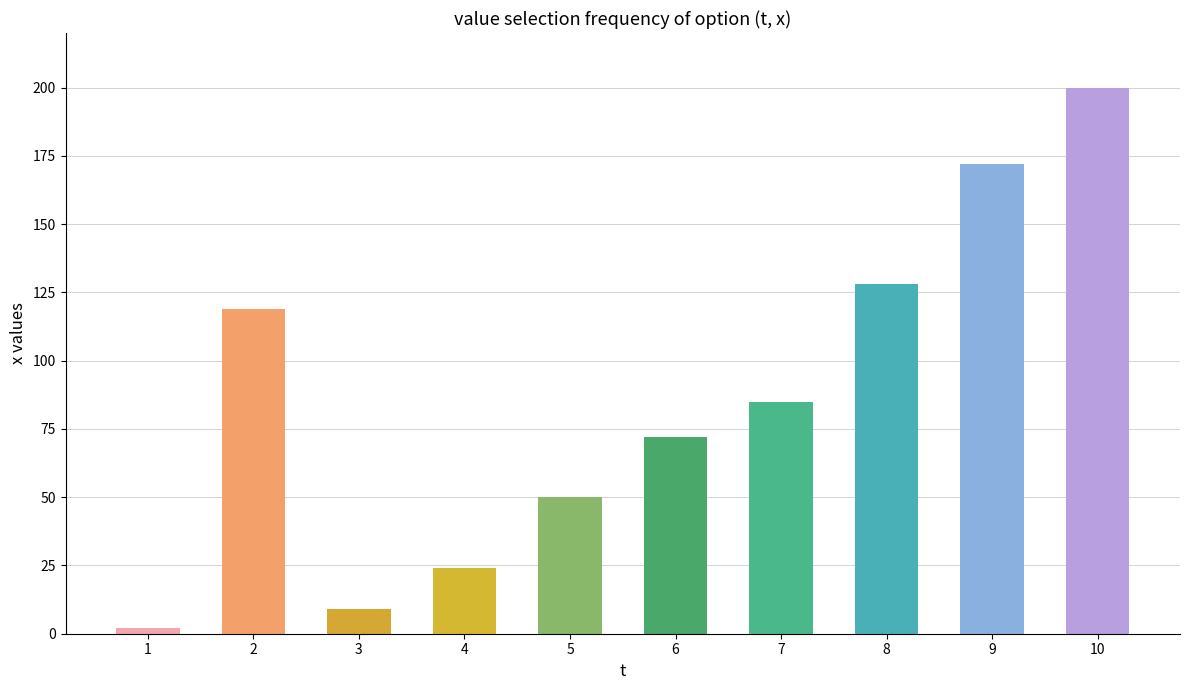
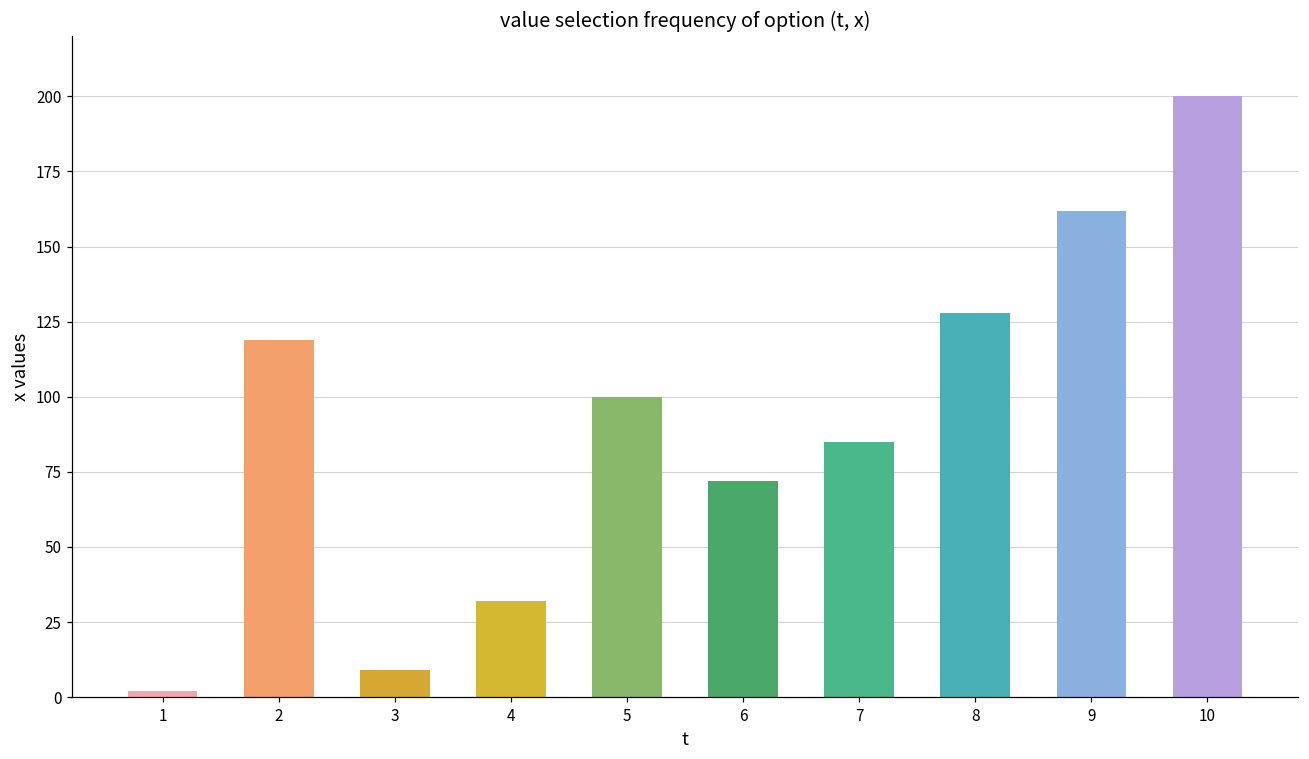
4: 24 -> 32
5: 50 -> 100
9: 172 -> 162
